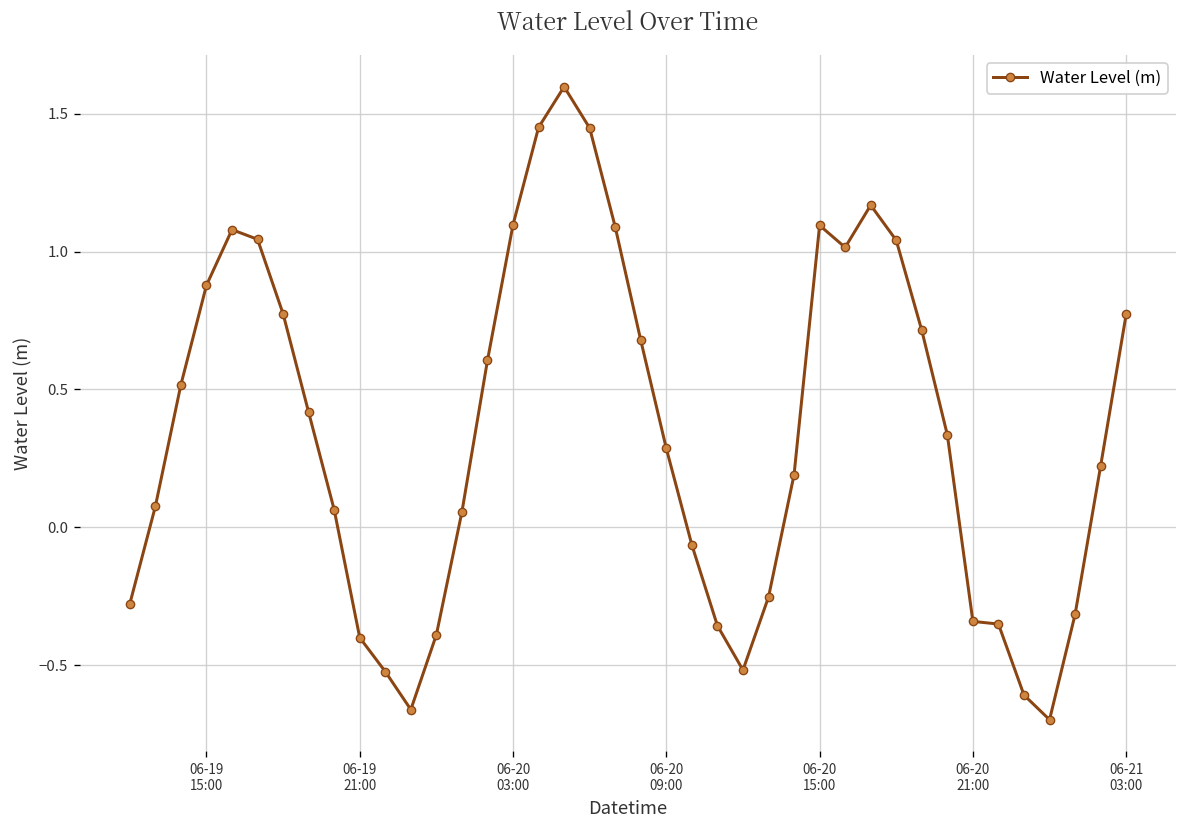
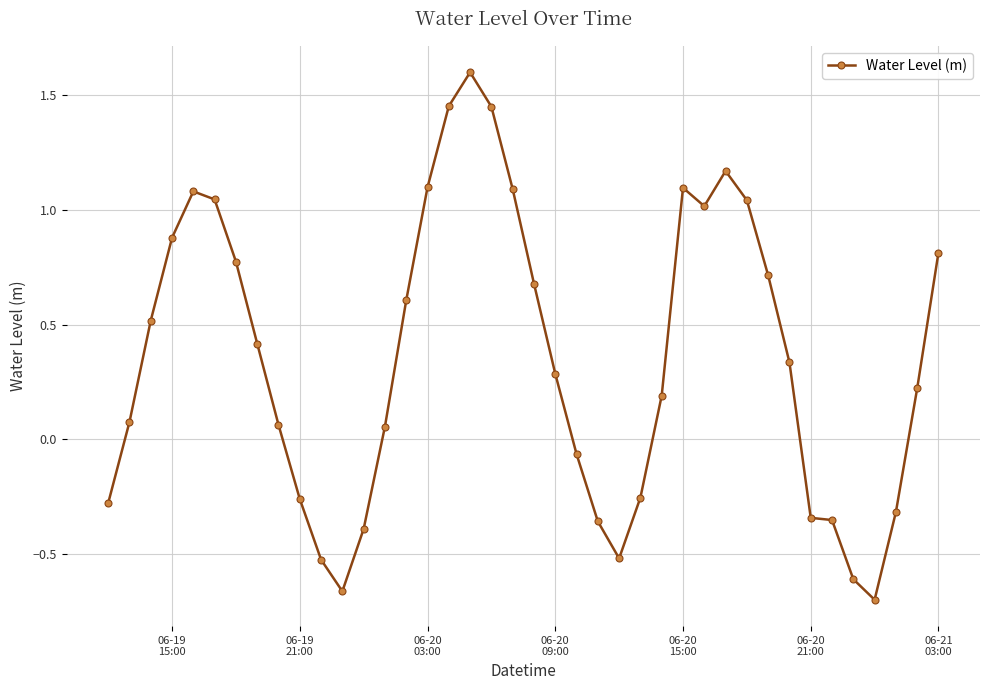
06-19 21:00: -0.40 -> -0.26
06-21 03:00: 0.77 -> 0.81
